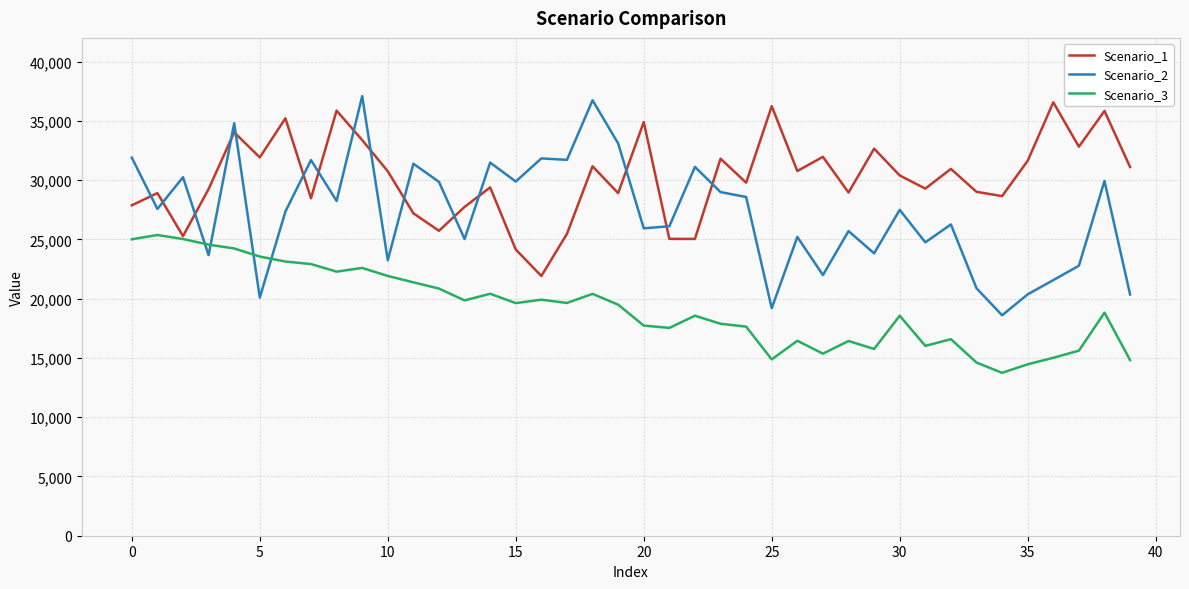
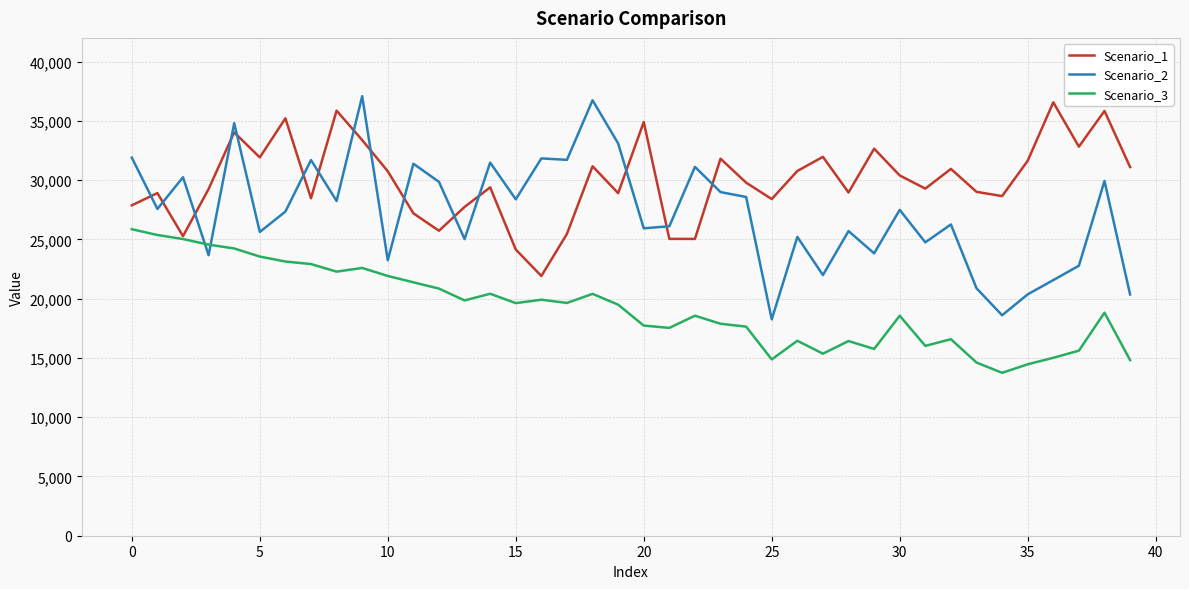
Scenario_3, 0: 25,000 -> 25,900
Scenario_2, 5: 20,100 -> 25,600
Scenario_2, 15: 29,900 -> 28,400
Scenario_1, 25: 36,200 -> 28,400
Scenario_2, 25: 19,200 -> 18,300
